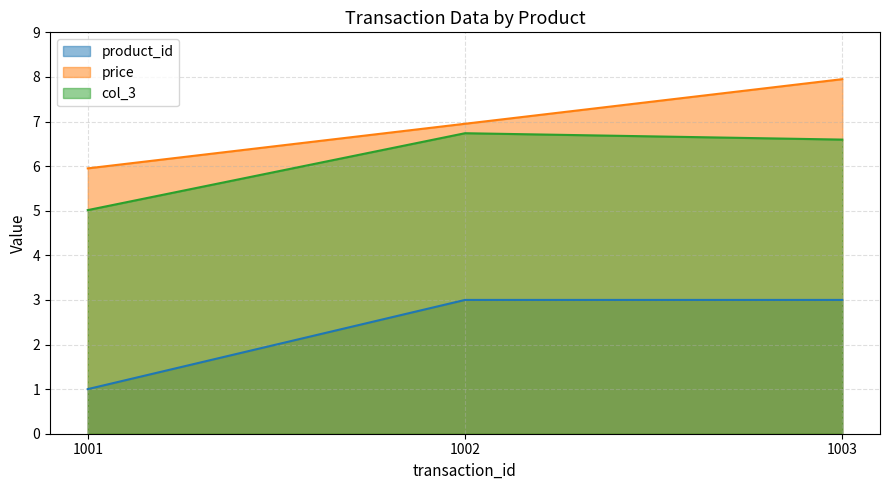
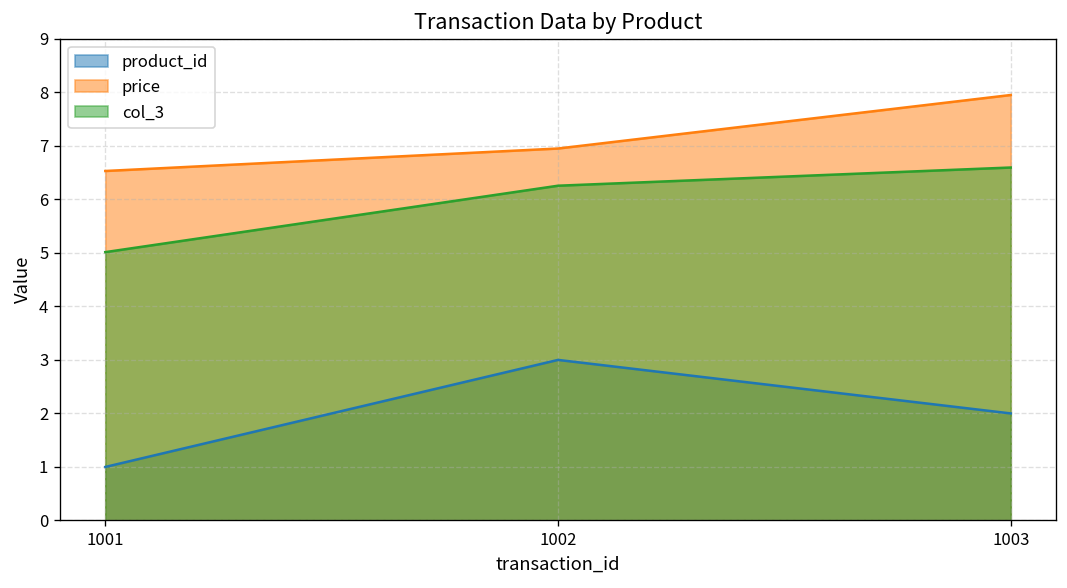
price, 1001: 6.0 -> 6.5
col_3, 1002: 6.7 -> 6.3
product_id, 1003: 3 -> 2
